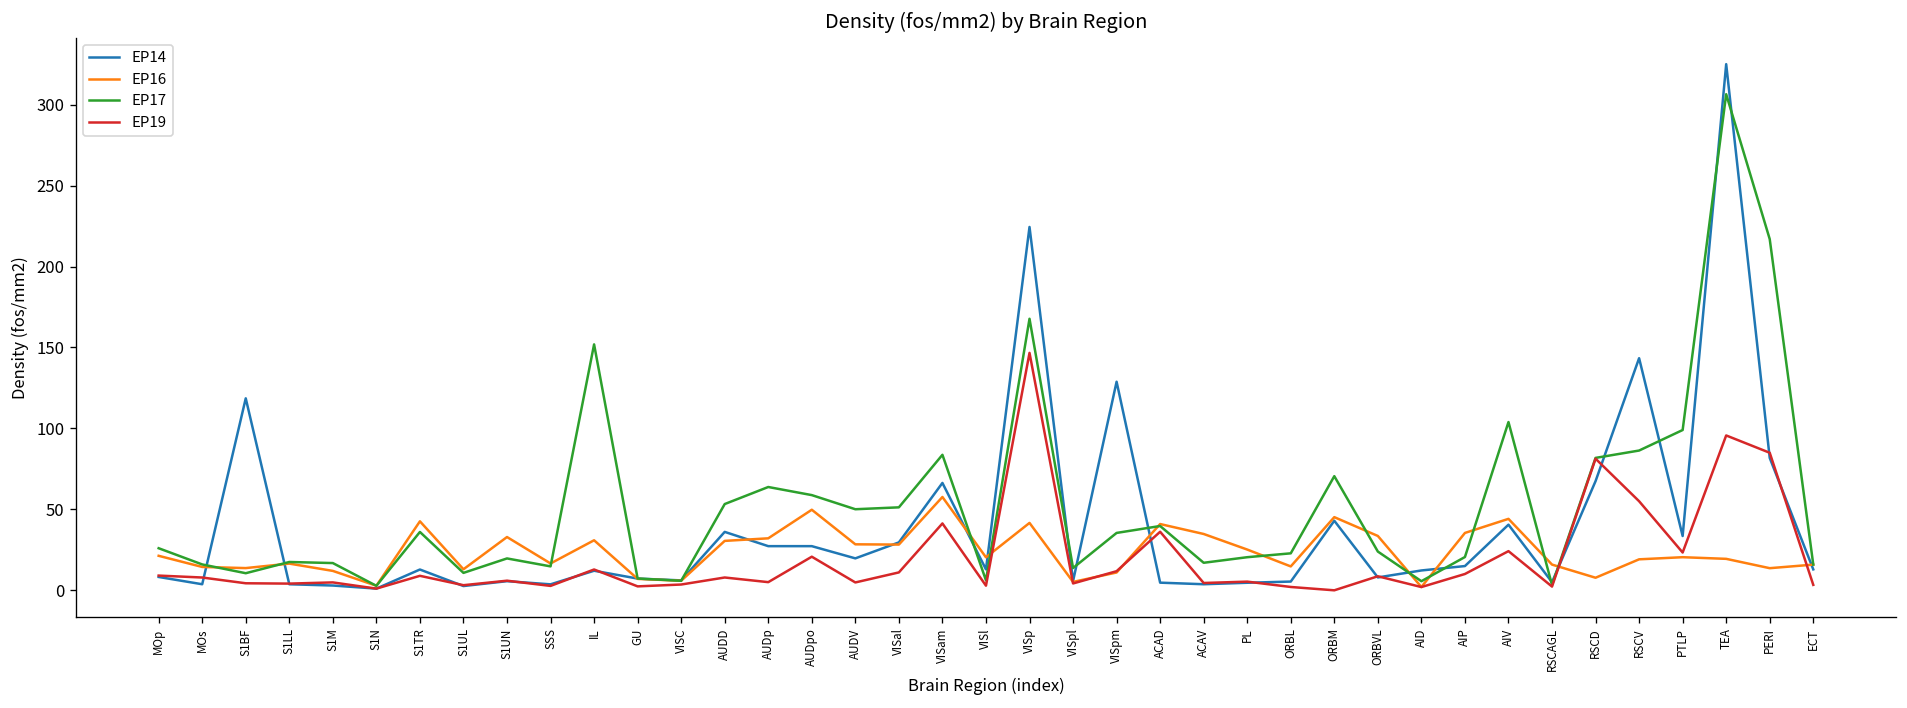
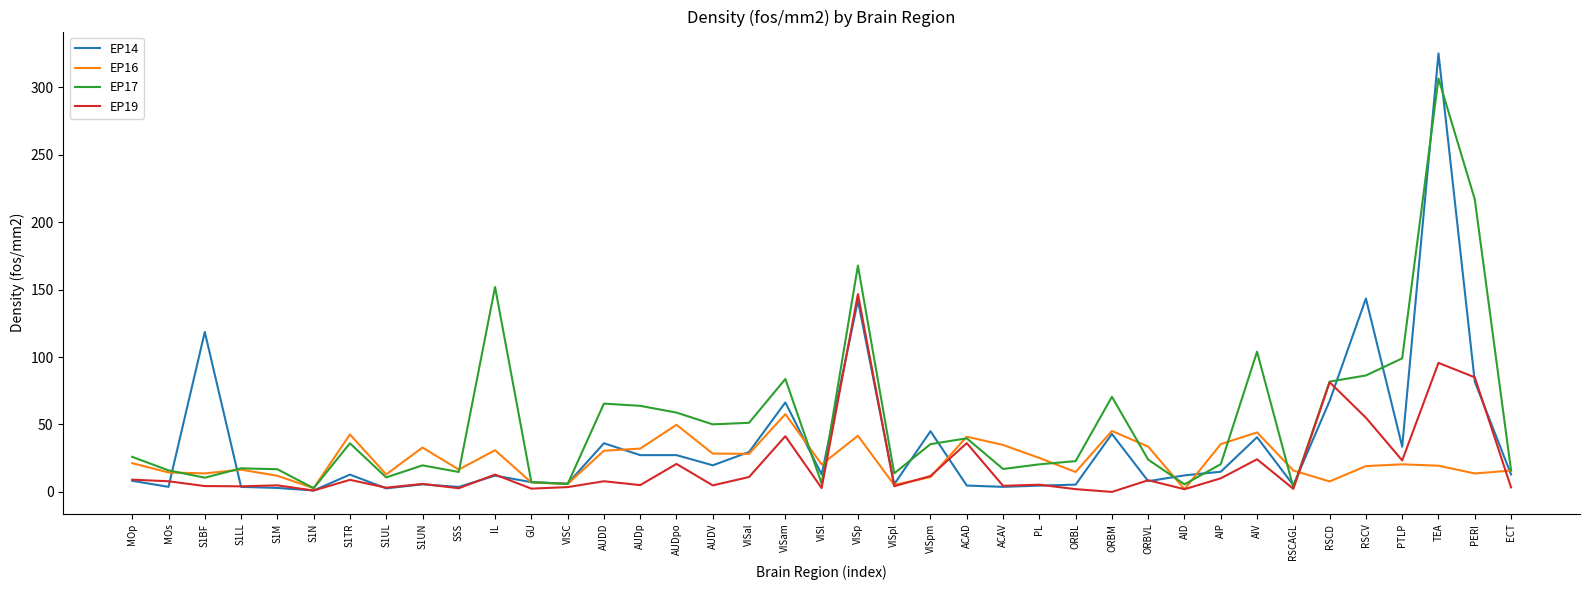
EP17, AUDD: 53 -> 65
EP14, VISp: 224 -> 142
EP14, VISpm: 129 -> 45
